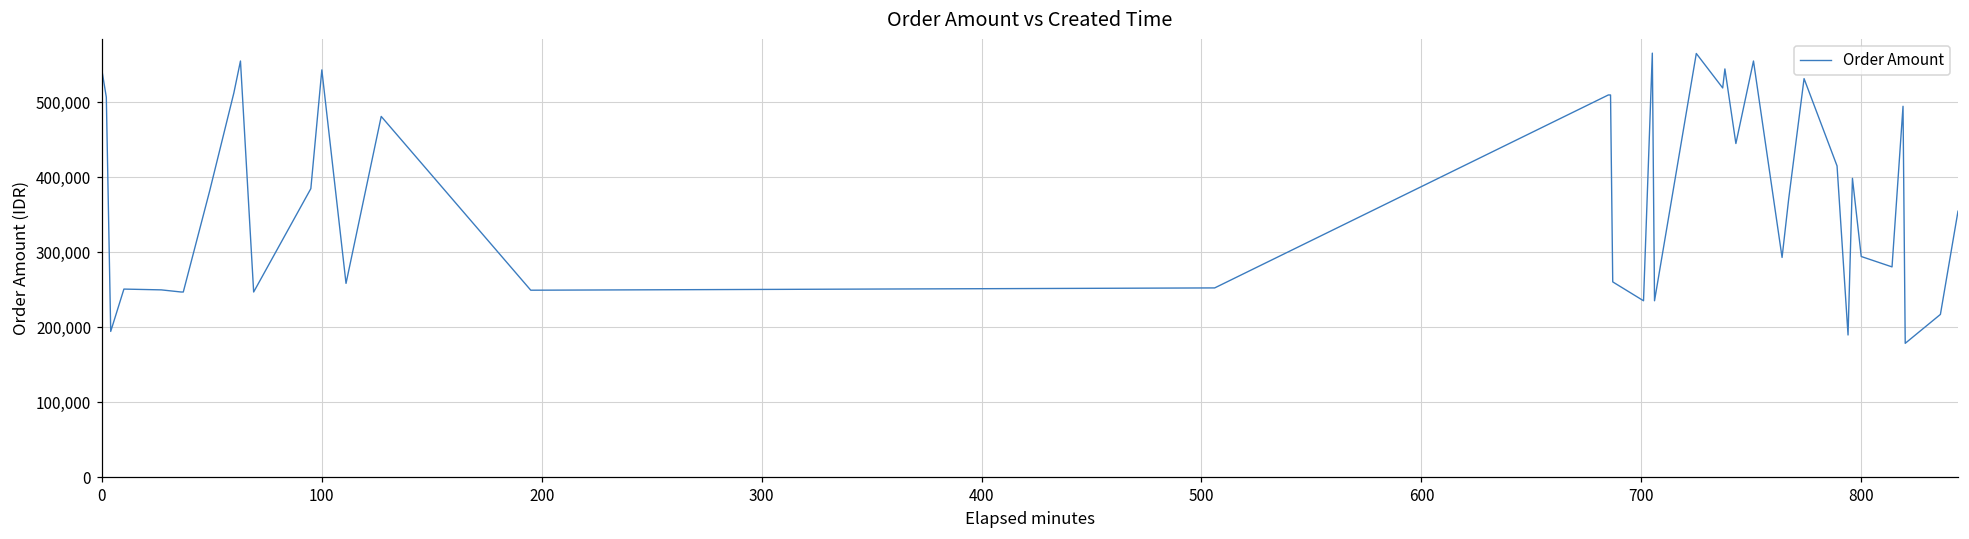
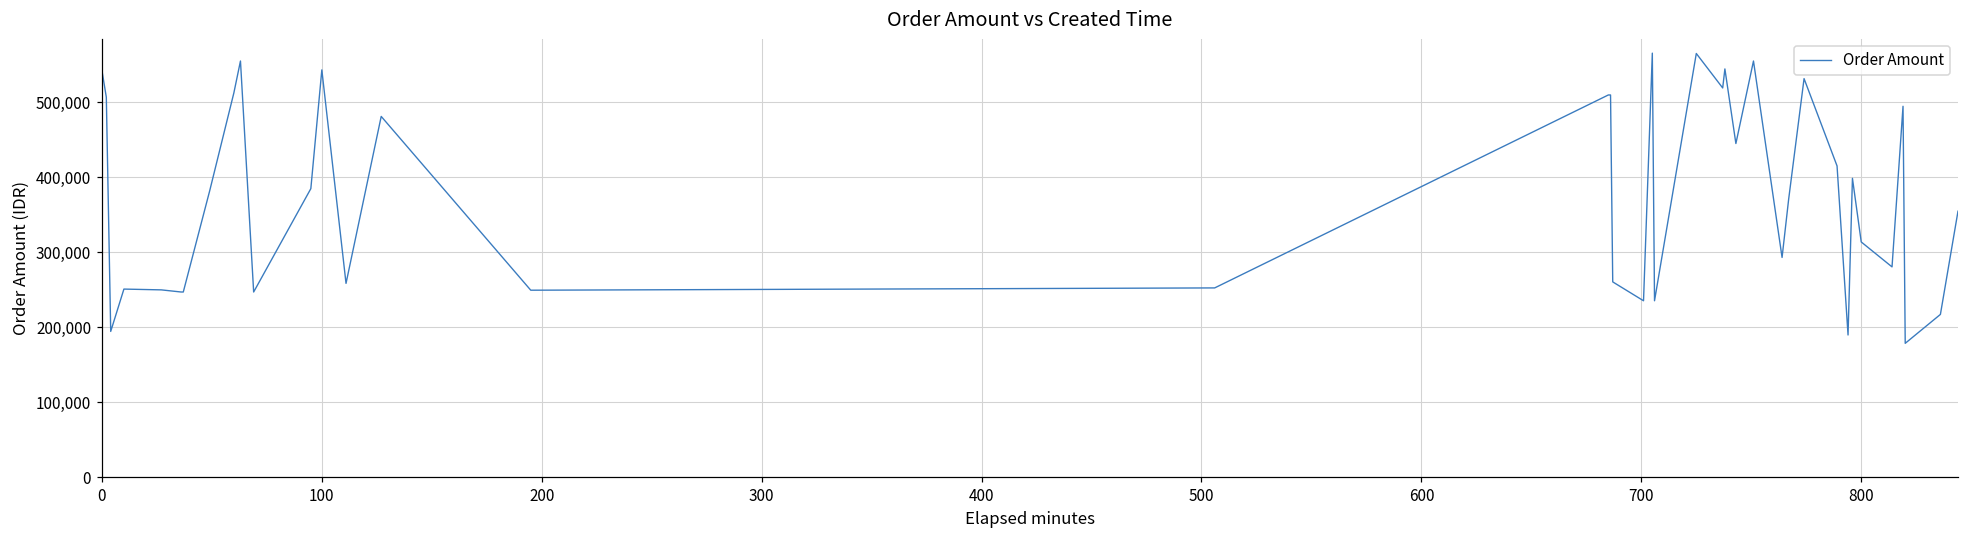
800: 290,000 -> 310,000
